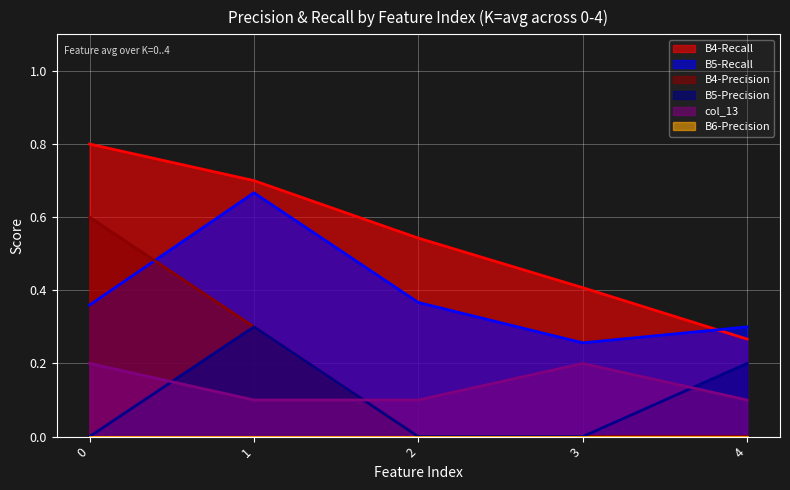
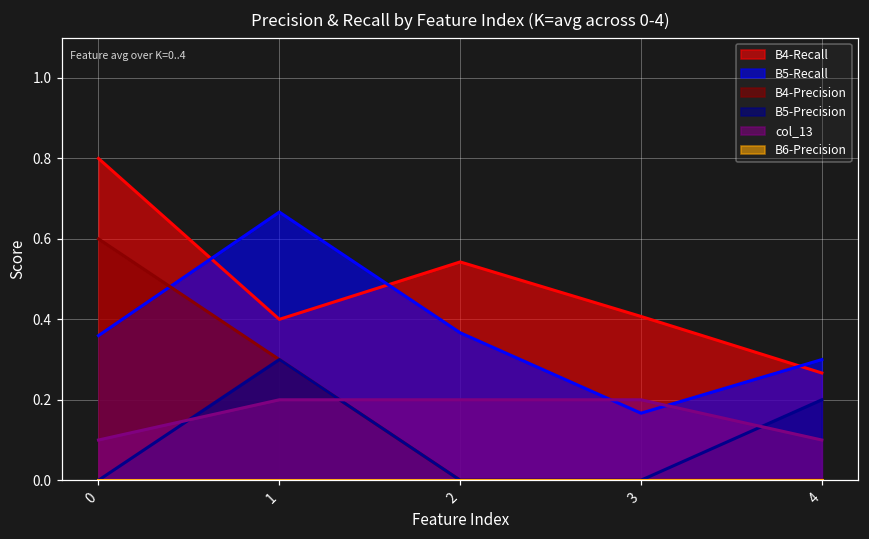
col_13, 0: 0.2 -> 0.1
B4-Recall, 1: 0.7 -> 0.4
col_13, 1: 0.1 -> 0.2
col_13, 2: 0.1 -> 0.2
B5-Recall, 3: 0.26 -> 0.17
